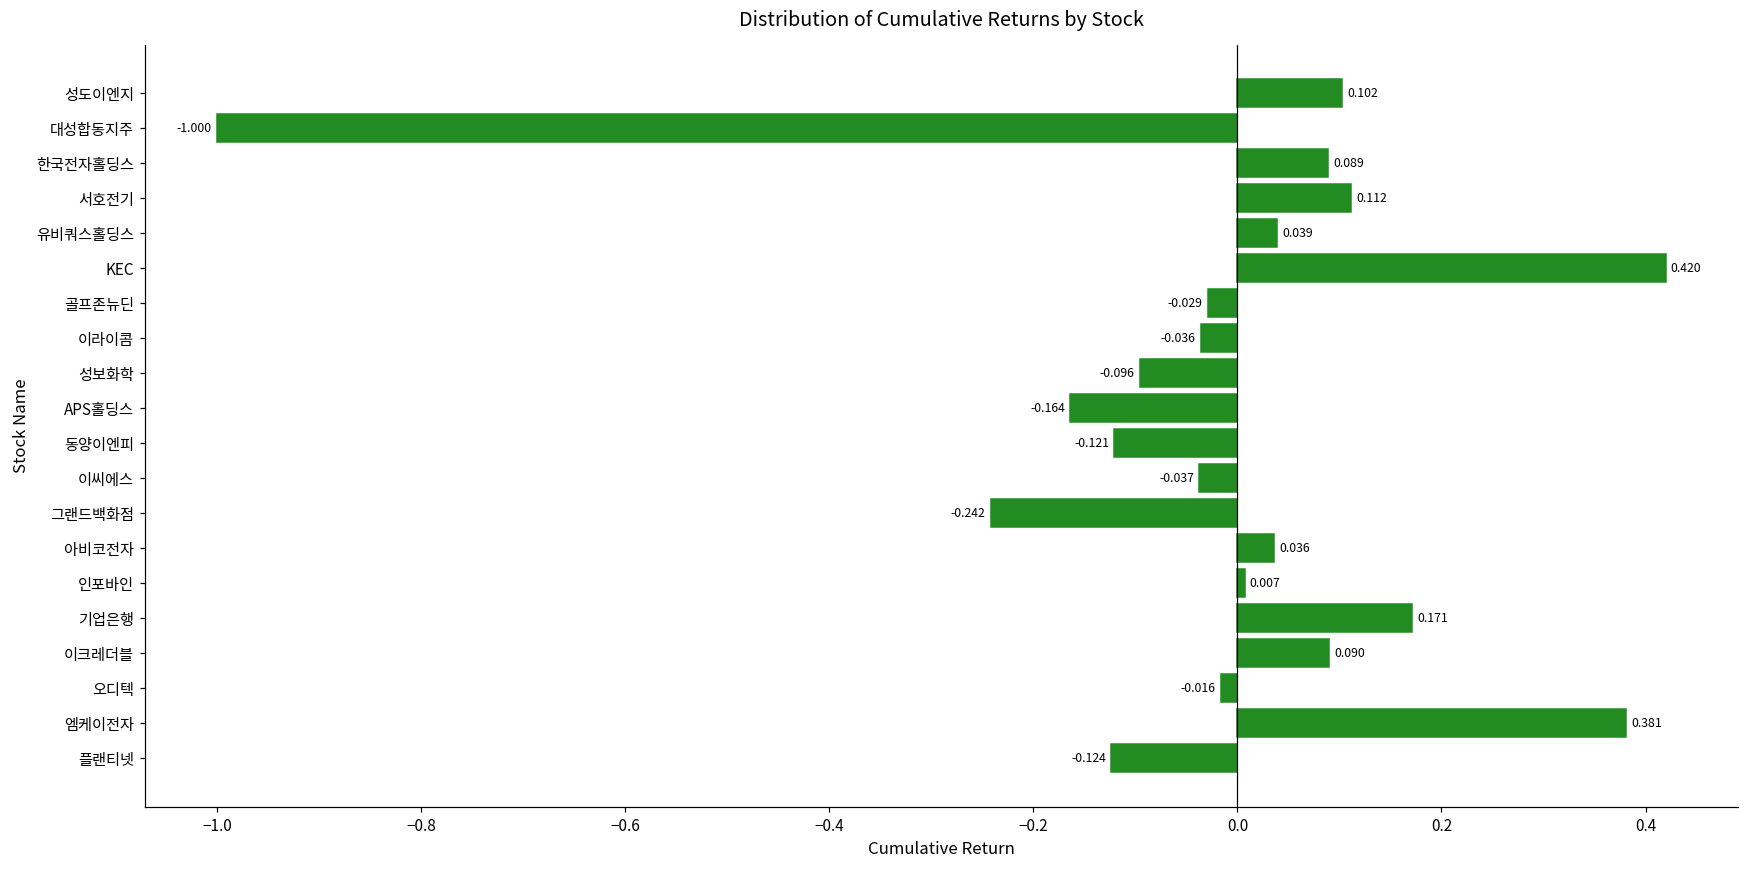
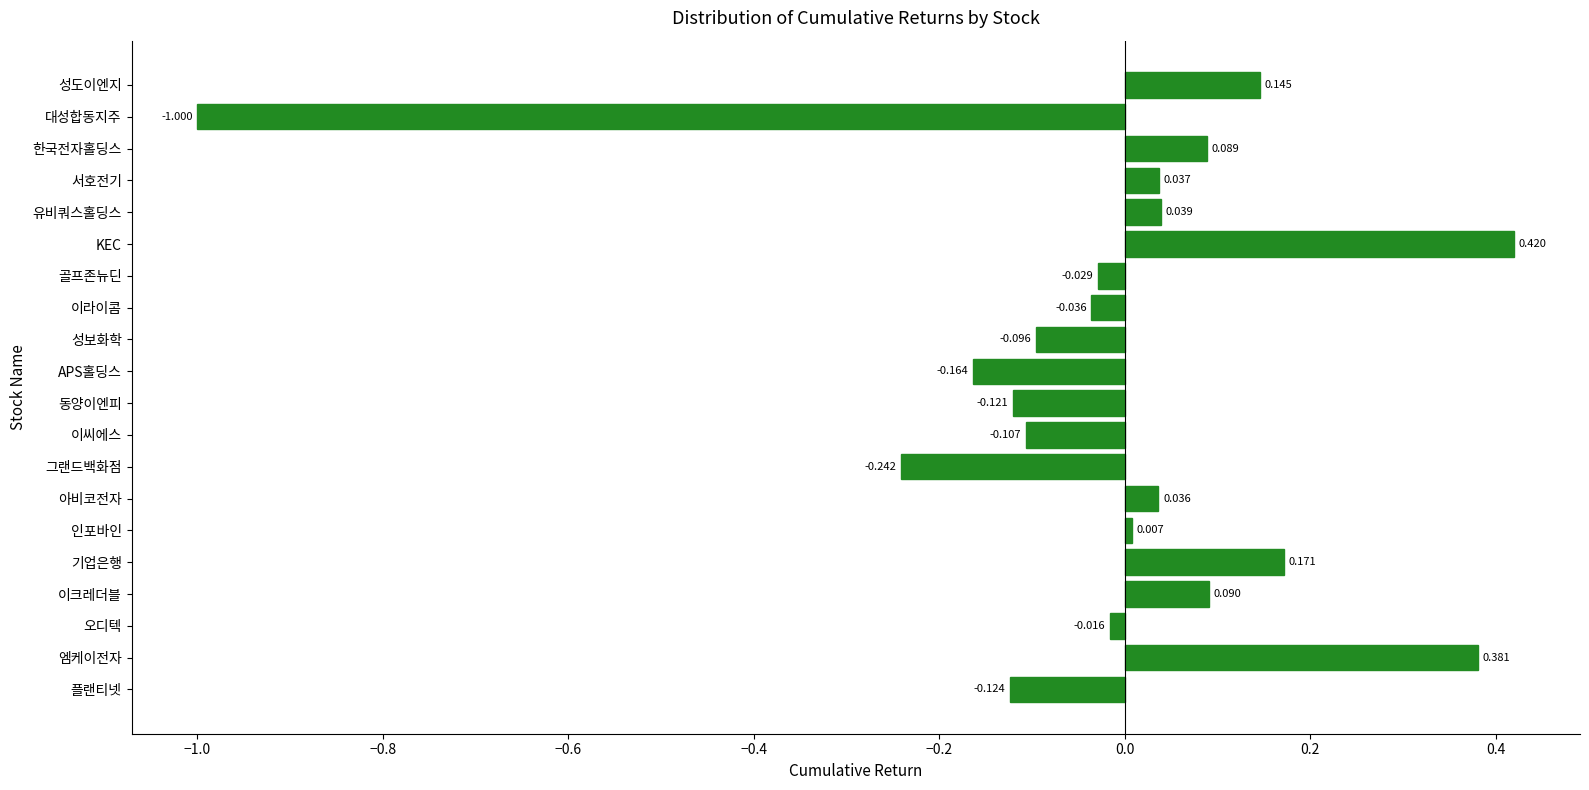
성도이엔지: 0.102 -> 0.145
서호전기: 0.112 -> 0.037
이씨에스: -0.037 -> -0.107
